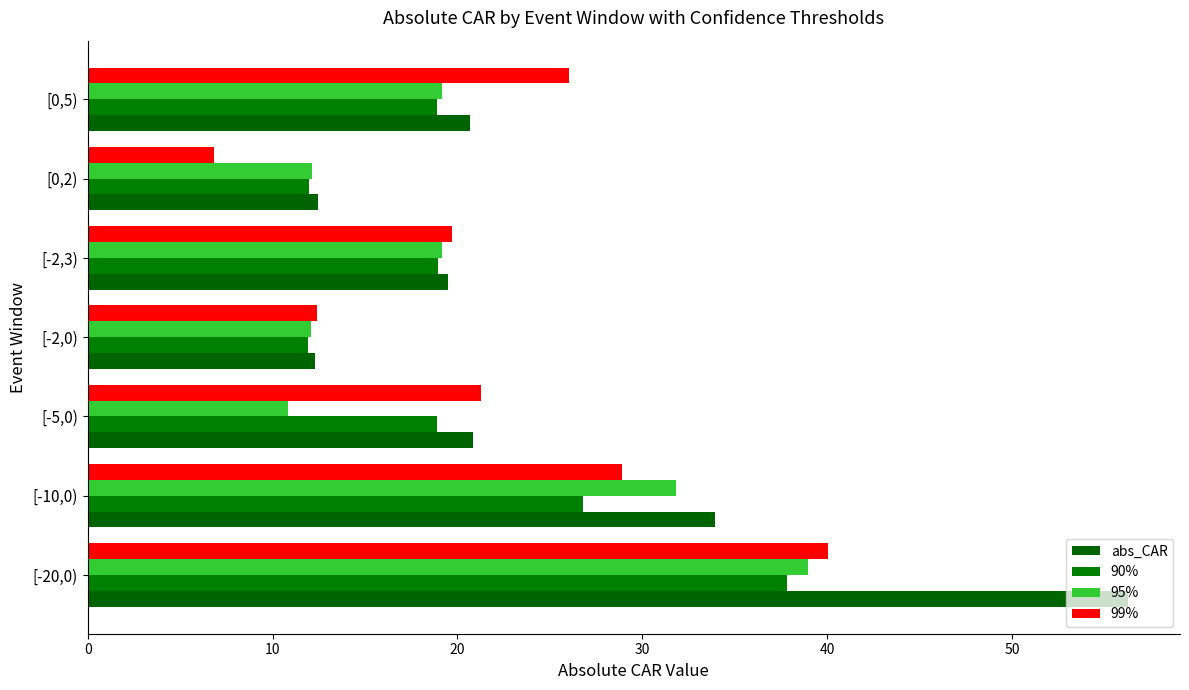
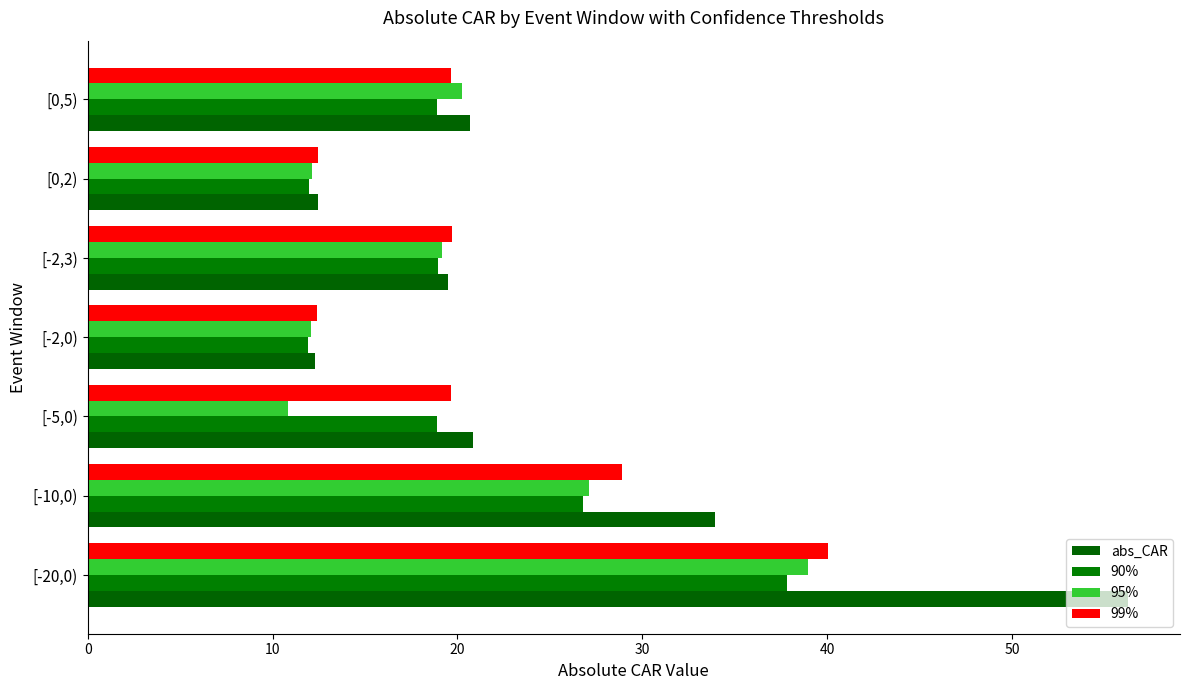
99%, [0,5): 26.1 -> 19.6
95%, [0,5): 19.2 -> 20.2
99%, [0,2): 6.8 -> 12.5
99%, [-5,0): 21.3 -> 19.7
95%, [-10,0): 31.8 -> 27.1
